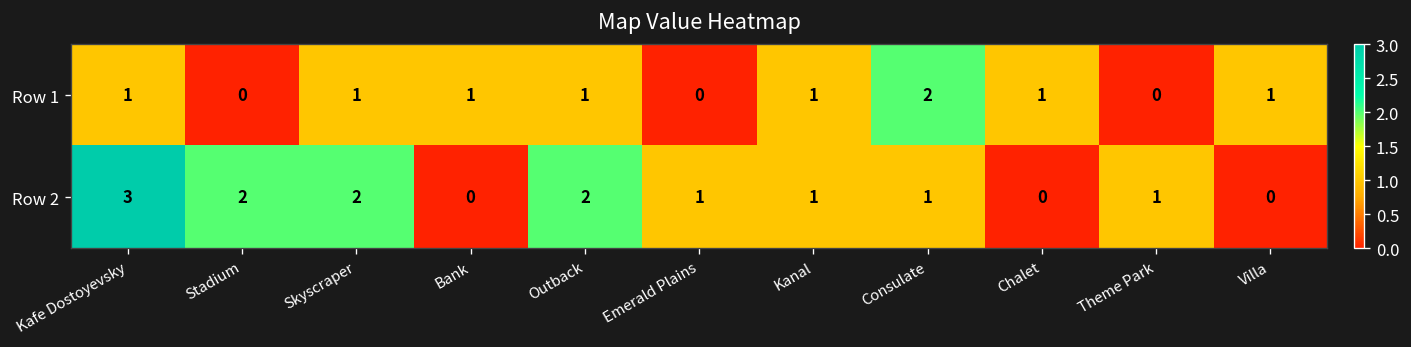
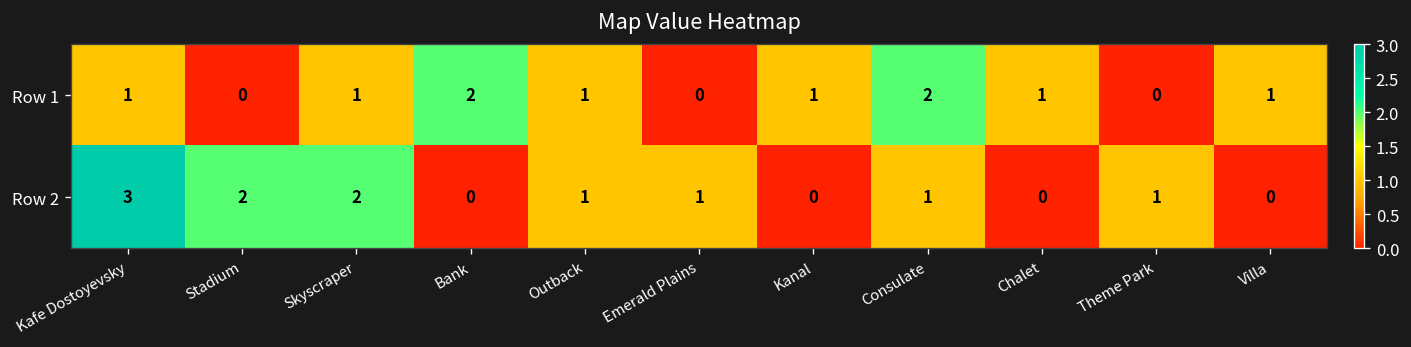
Row 1, Bank: 1 -> 2
Row 2, Outback: 2 -> 1
Row 2, Kanal: 1 -> 0
